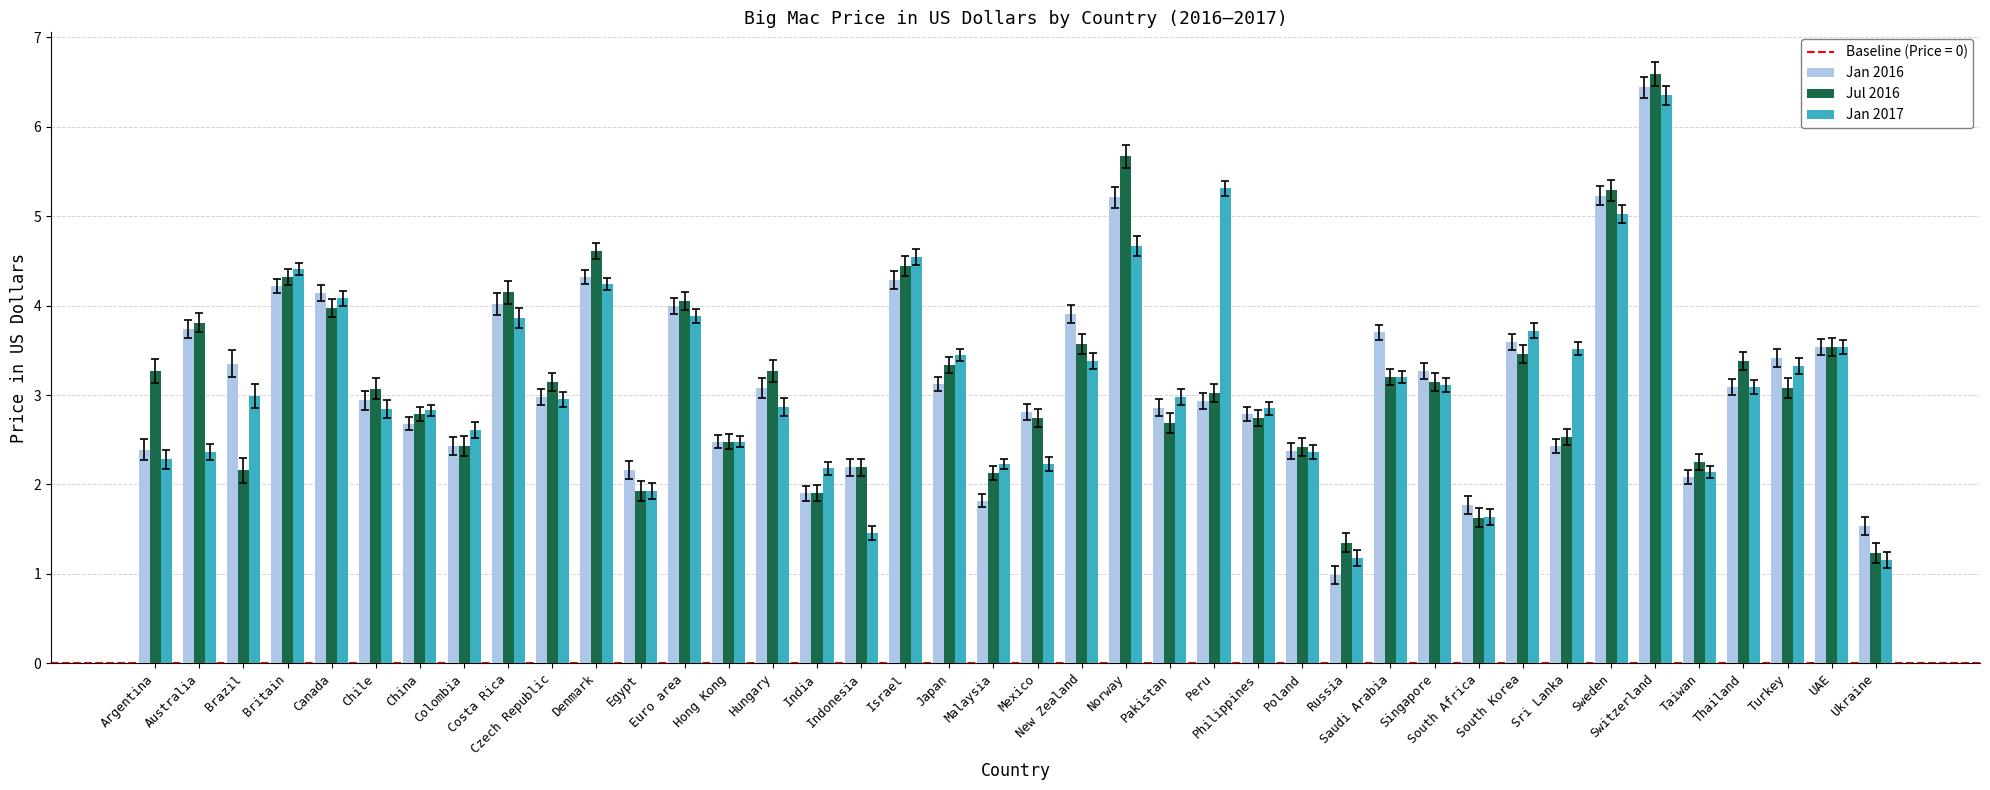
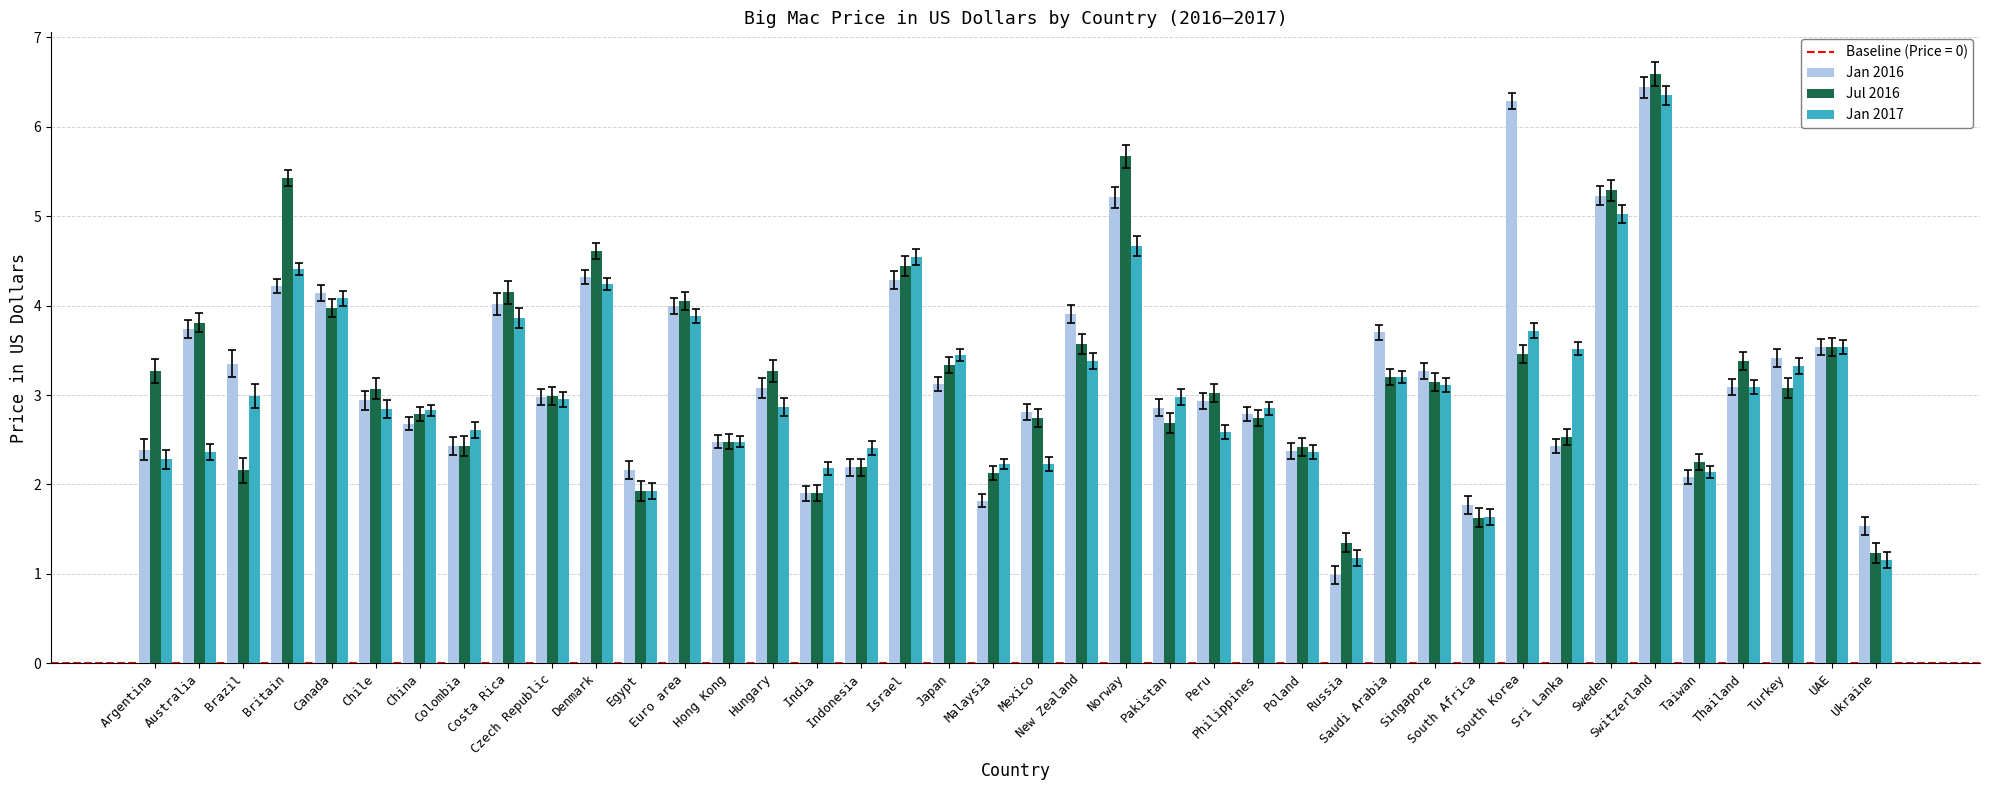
Jul 2016, Britain: 4.3 -> 5.4
Jul 2016, Czech Republic: 3.2 -> 3.0
Jan 2017, Indonesia: 1.5 -> 2.4
Jan 2017, Peru: 5.3 -> 2.6
Jan 2016, South Korea: 3.6 -> 6.3
